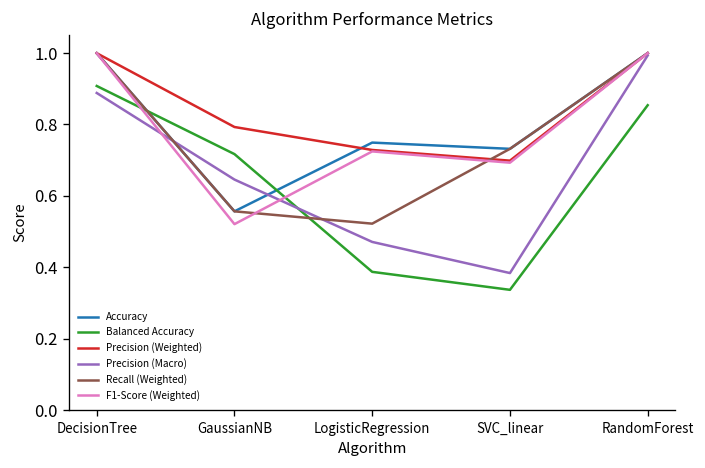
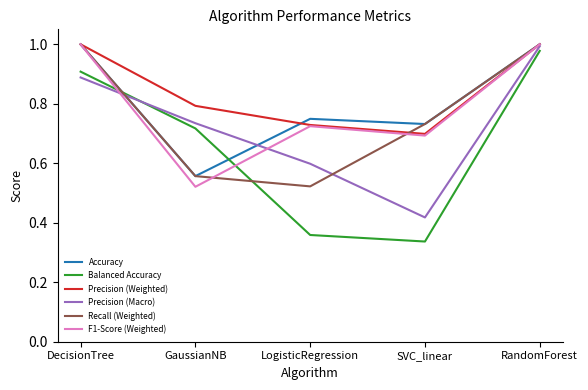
Precision (Macro), GaussianNB: 0.65 -> 0.73
Balanced Accuracy, LogisticRegression: 0.39 -> 0.36
Precision (Macro), LogisticRegression: 0.47 -> 0.60
Precision (Macro), SVC_linear: 0.38 -> 0.42
Balanced Accuracy, RandomForest: 0.85 -> 0.98
